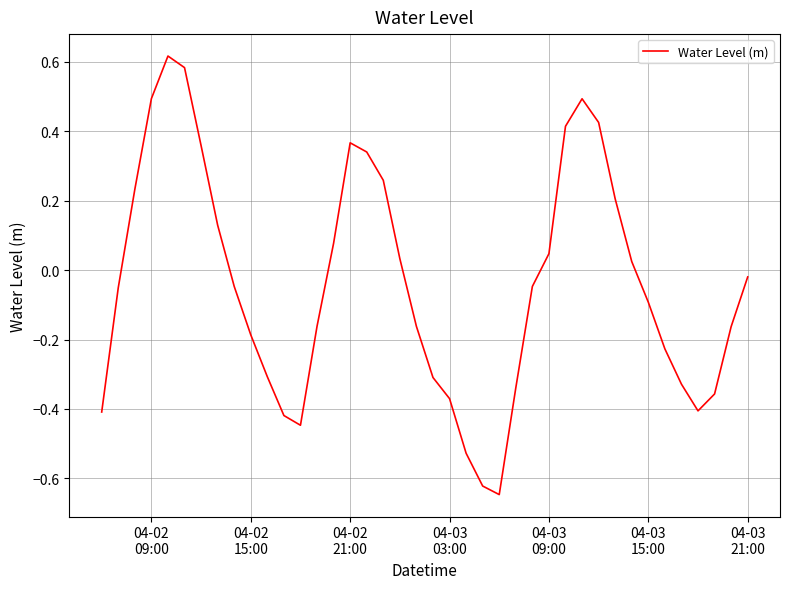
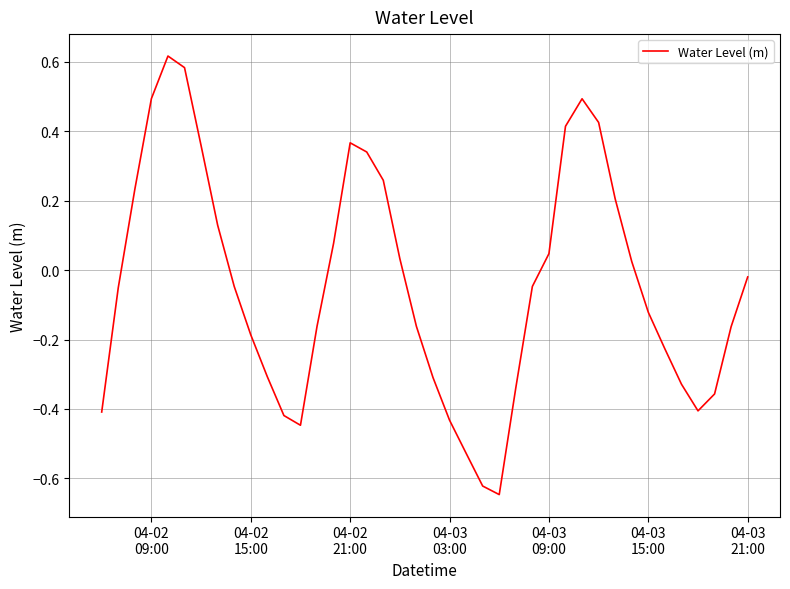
04-03 03:00: -0.37 -> -0.43
04-03 15:00: -0.09 -> -0.12
